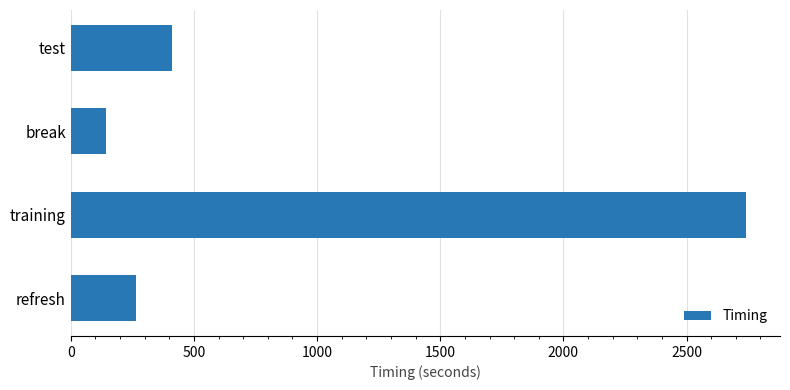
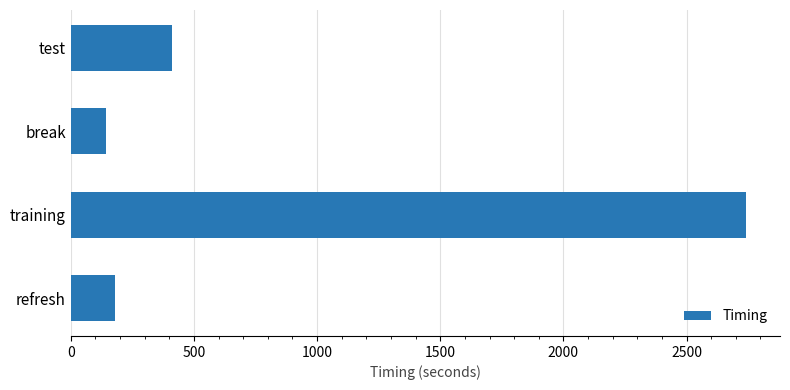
refresh: 270 -> 180
